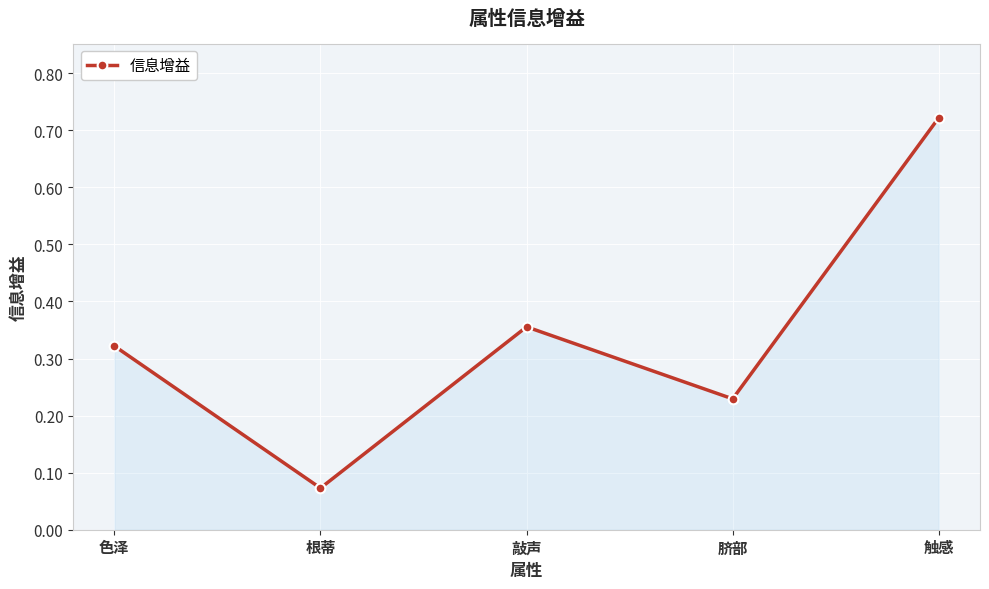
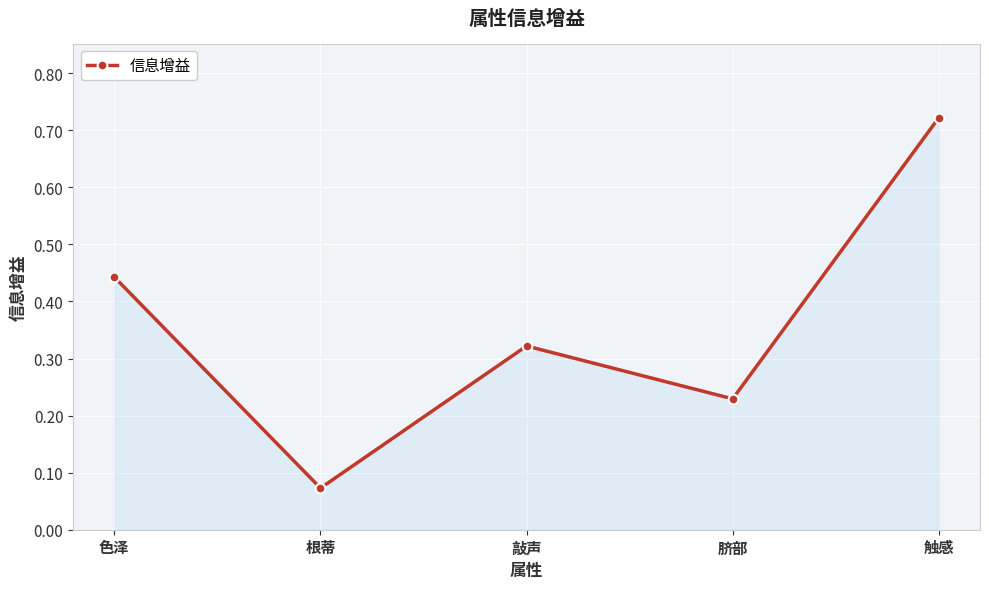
色泽: 0.32 -> 0.44
敲声: 0.36 -> 0.32
